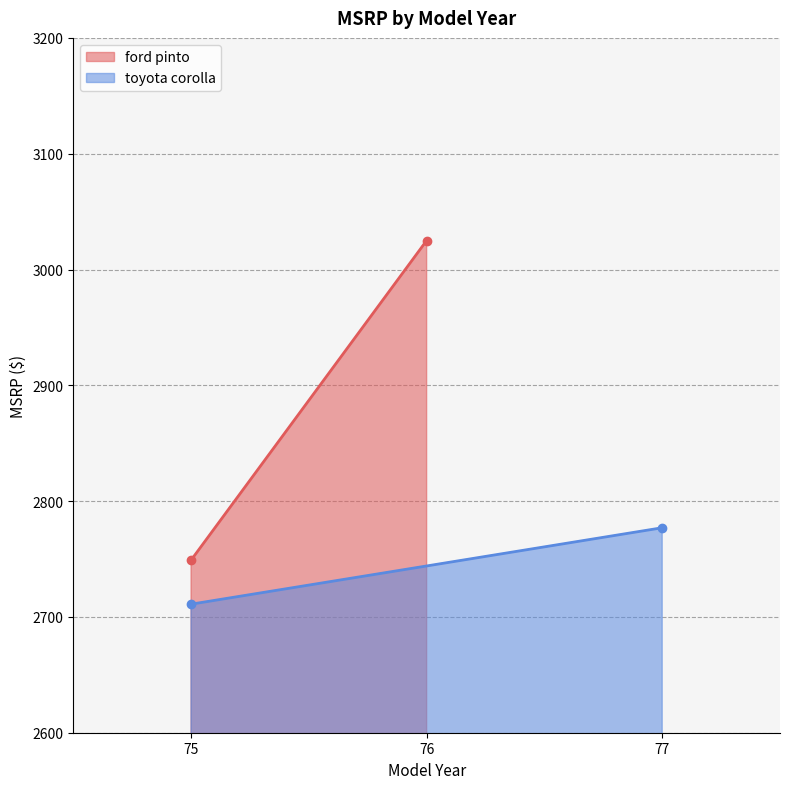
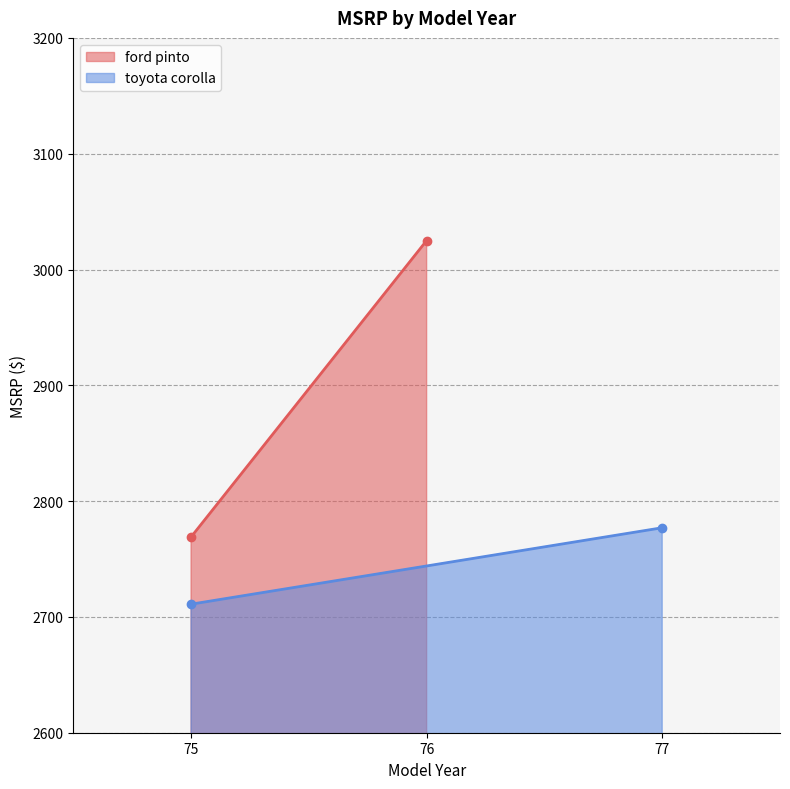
ford pinto, 75: 2749 -> 2769
